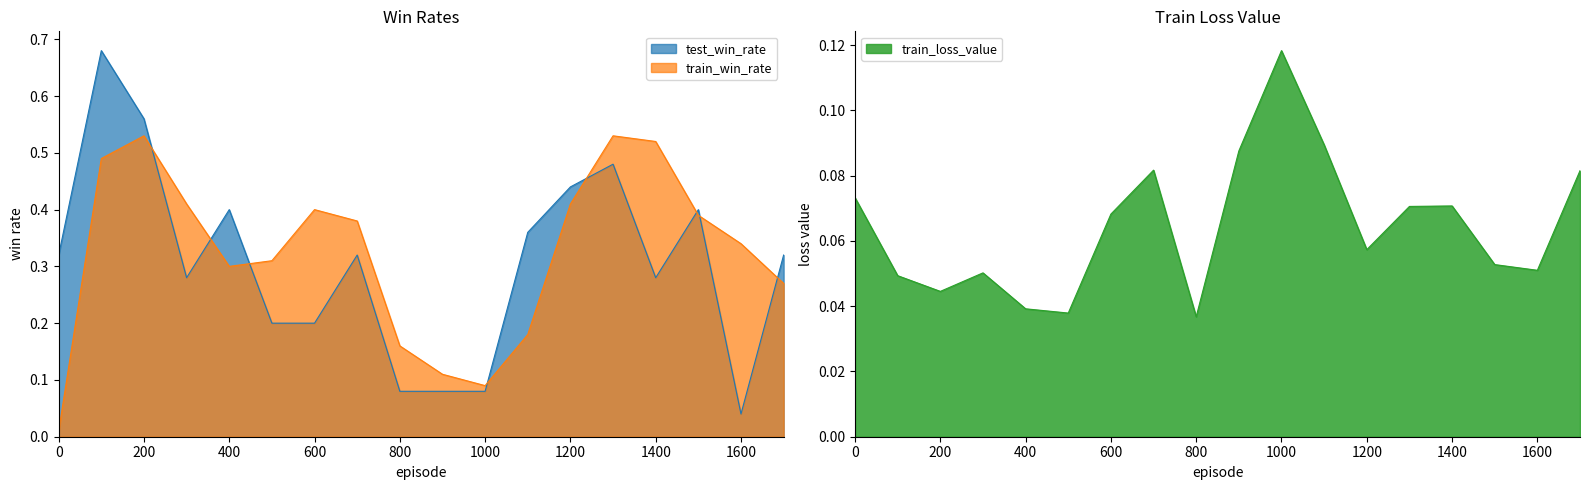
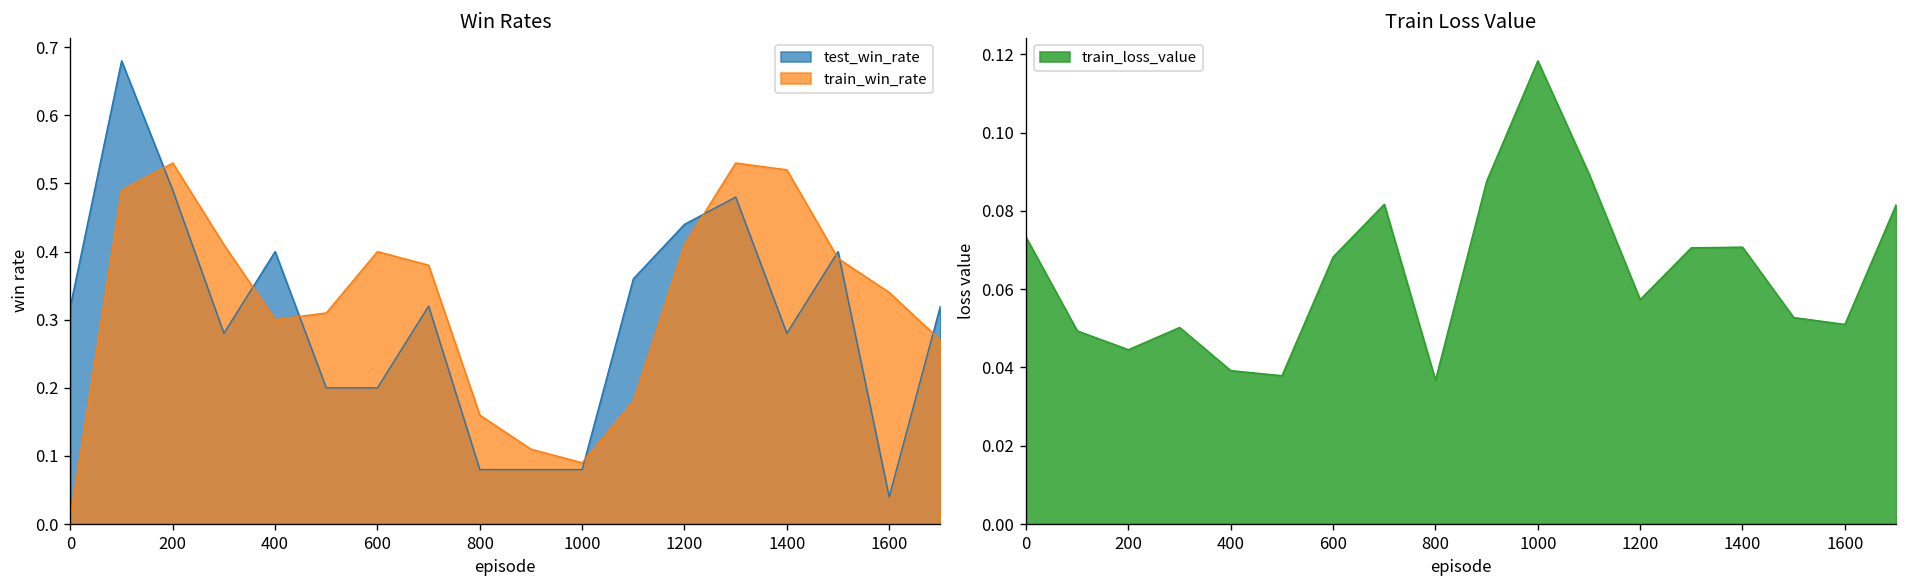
Win Rates, test_win_rate, 200: 0.56 -> 0.49
